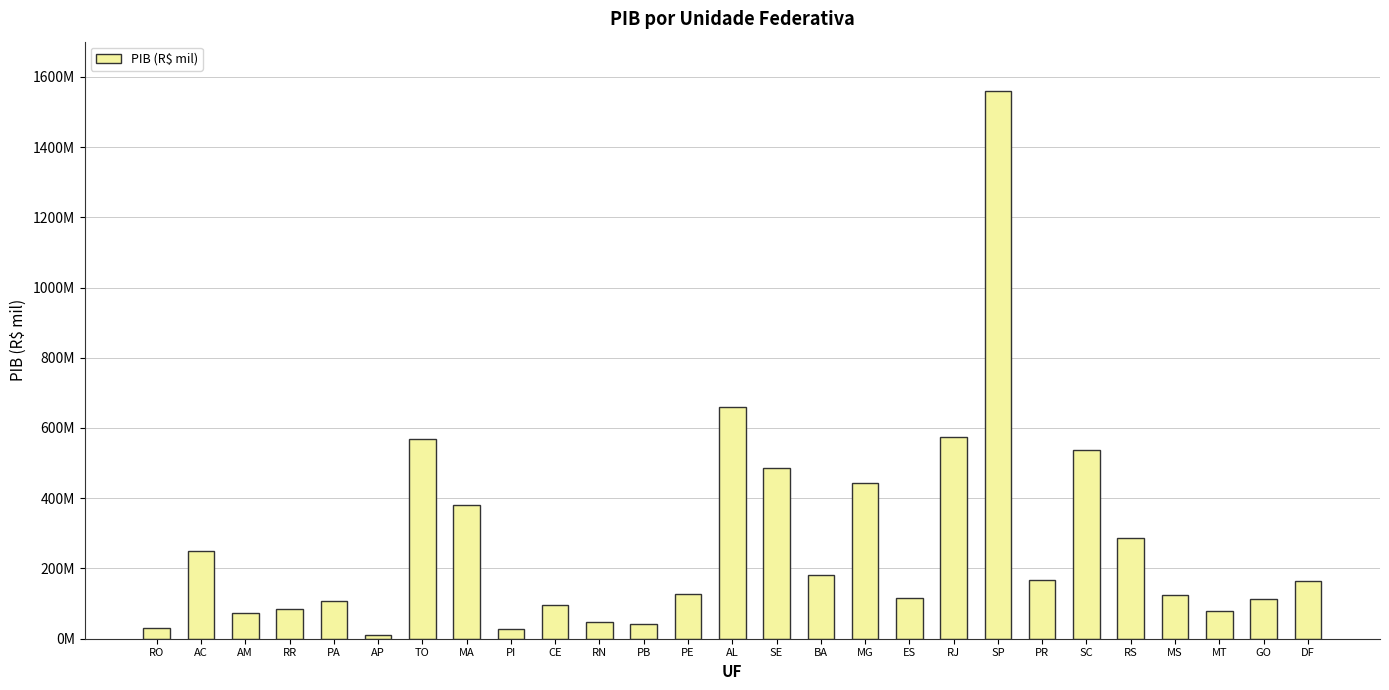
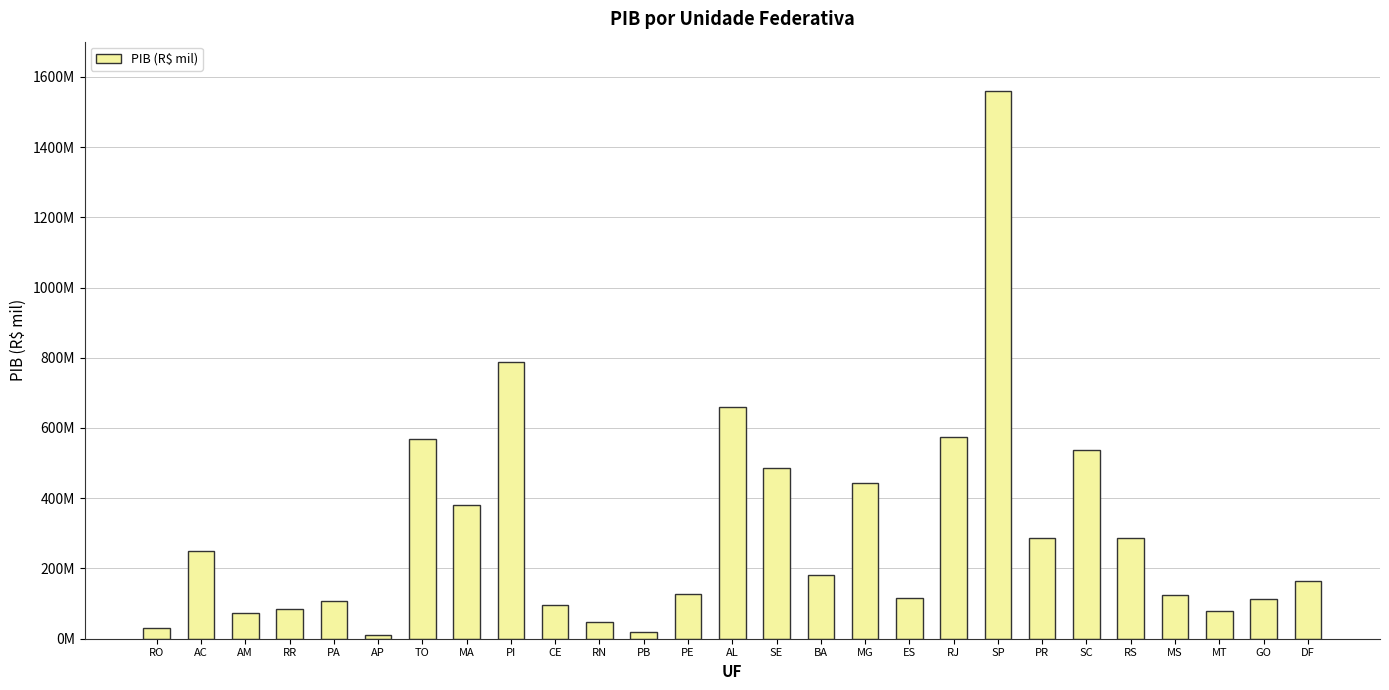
PI: 30000000 -> 790000000
PB: 40000000 -> 20000000
PR: 170000000 -> 290000000
